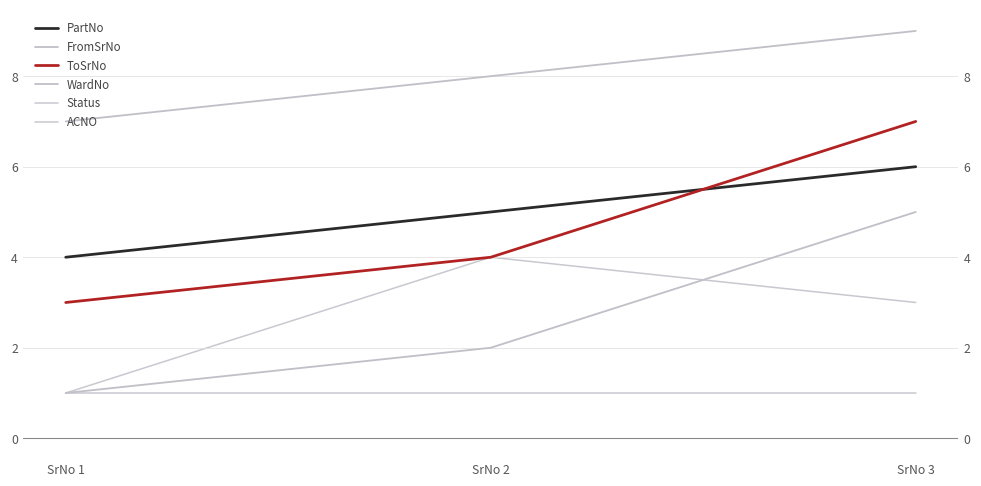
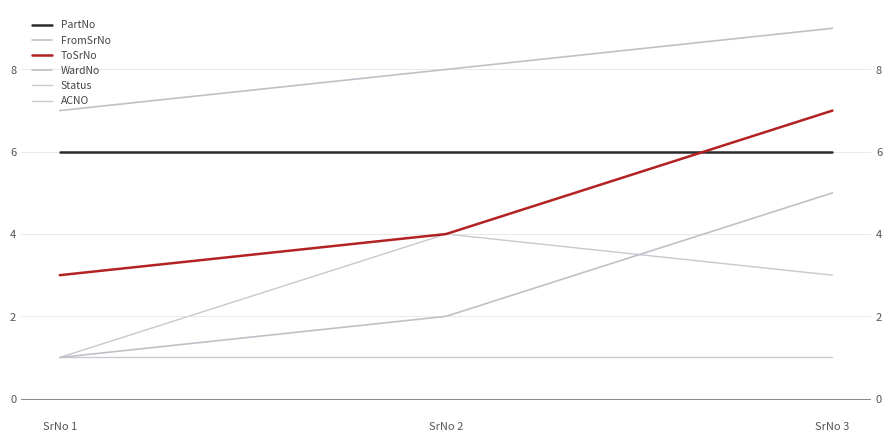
PartNo, SrNo 1: 4 -> 6
PartNo, SrNo 2: 5 -> 6
